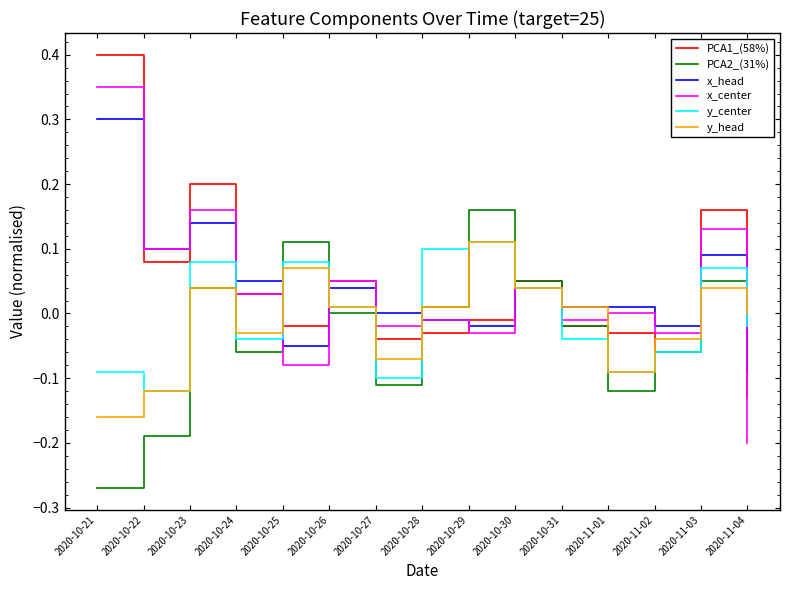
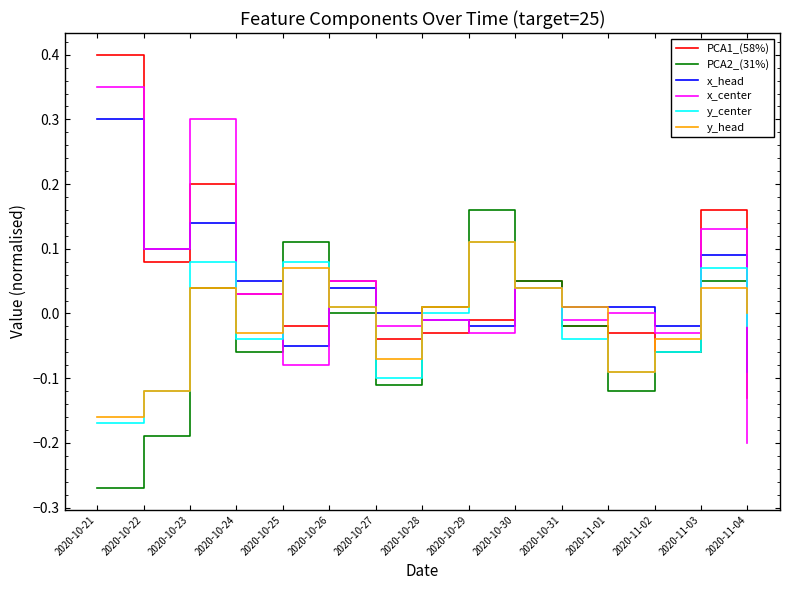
y_center, 2020-10-21: -0.09 -> -0.17
x_center, 2020-10-23: 0.16 -> 0.30
y_center, 2020-10-28: 0.1 -> 0.0
